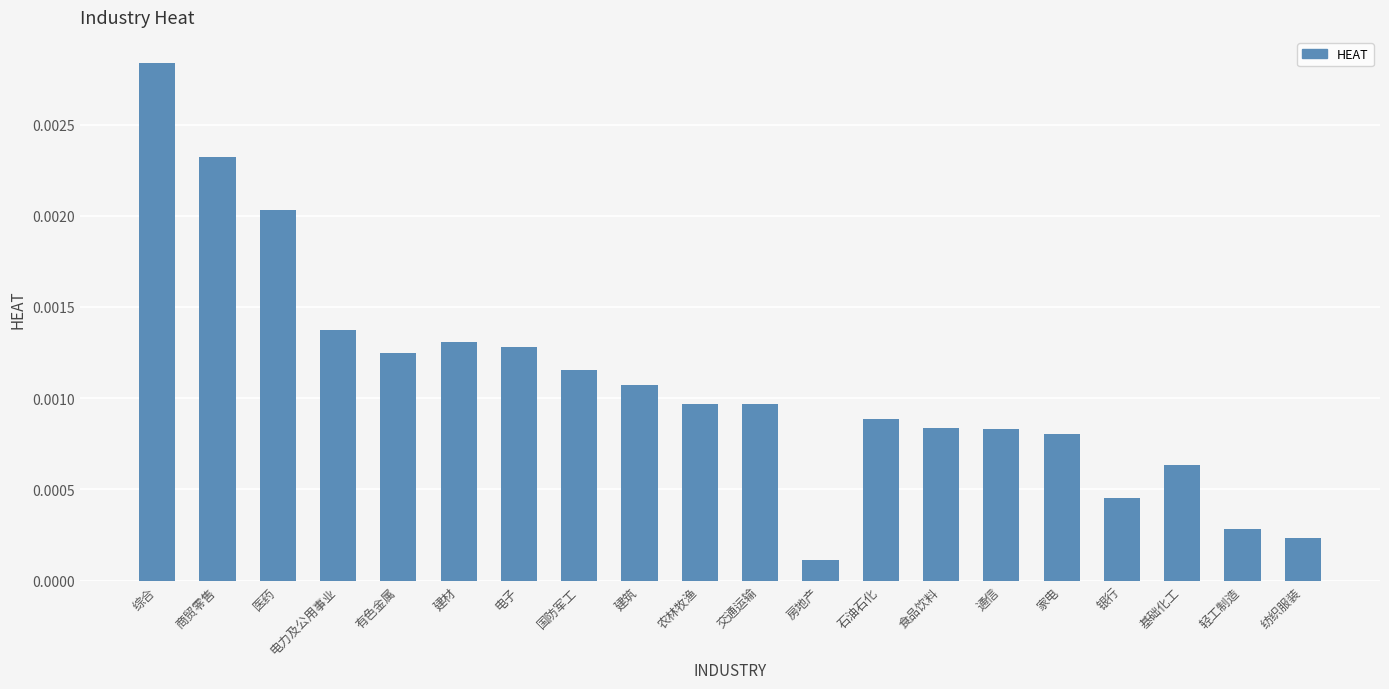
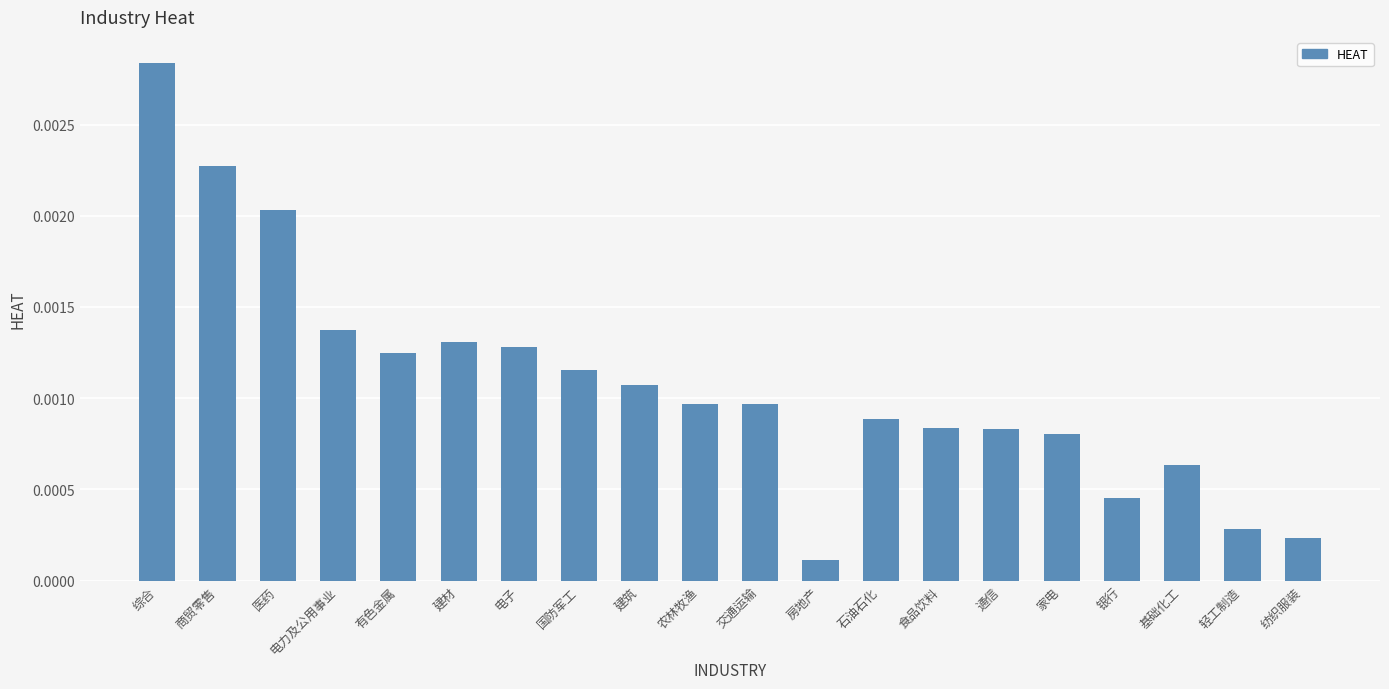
商贸零售: 0.00232 -> 0.00227
